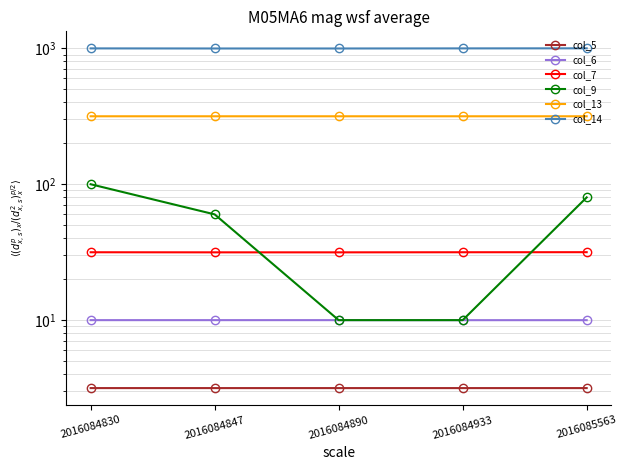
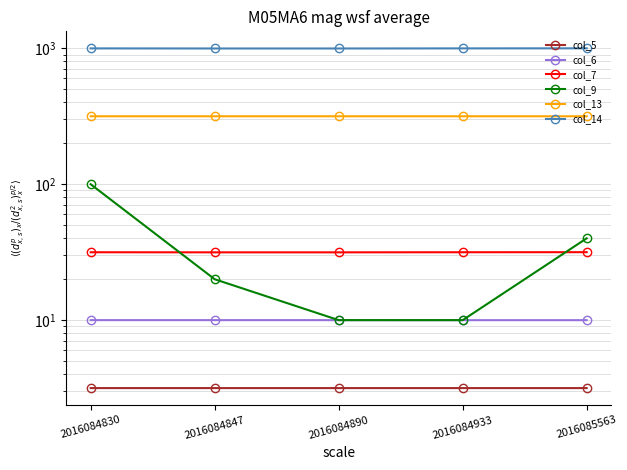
col_9, 2016084847: 60 -> 20
col_9, 2016085563: 80 -> 40
